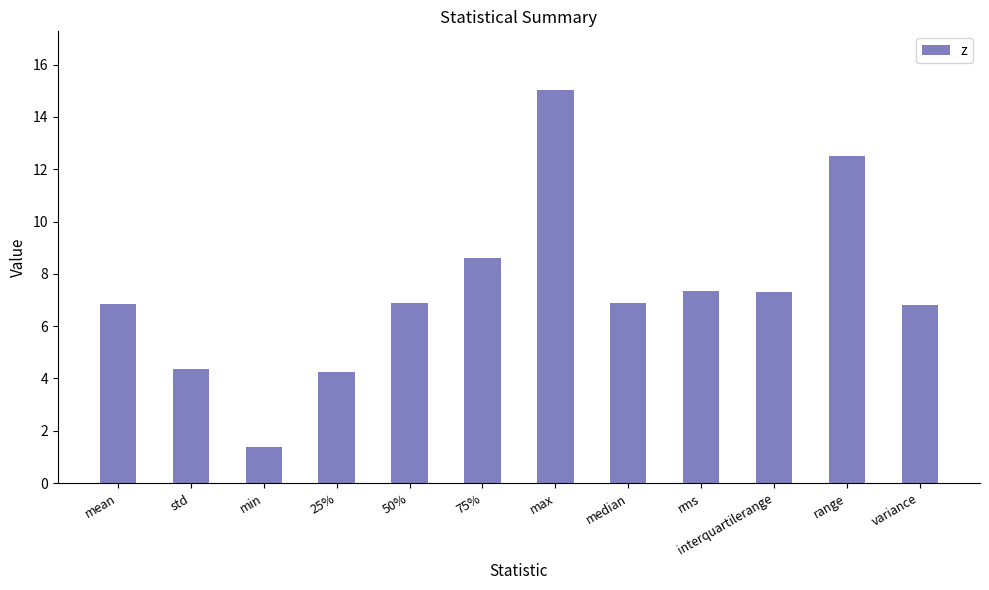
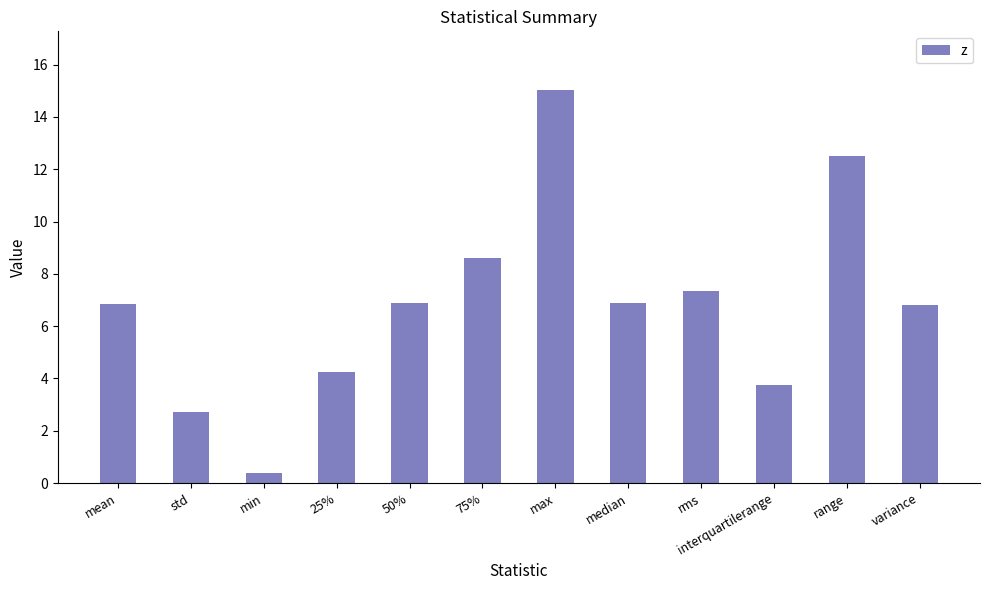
std: 4.4 -> 2.7
min: 1.4 -> 0.4
interquartilerange: 7.3 -> 3.7
